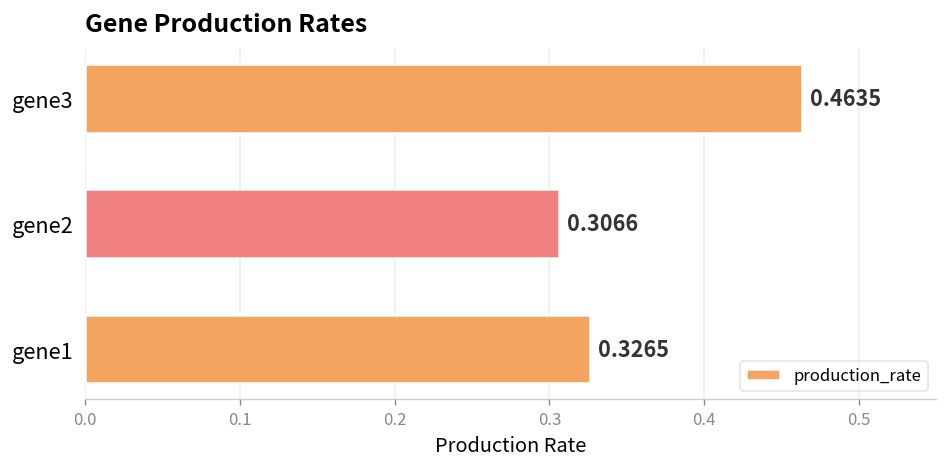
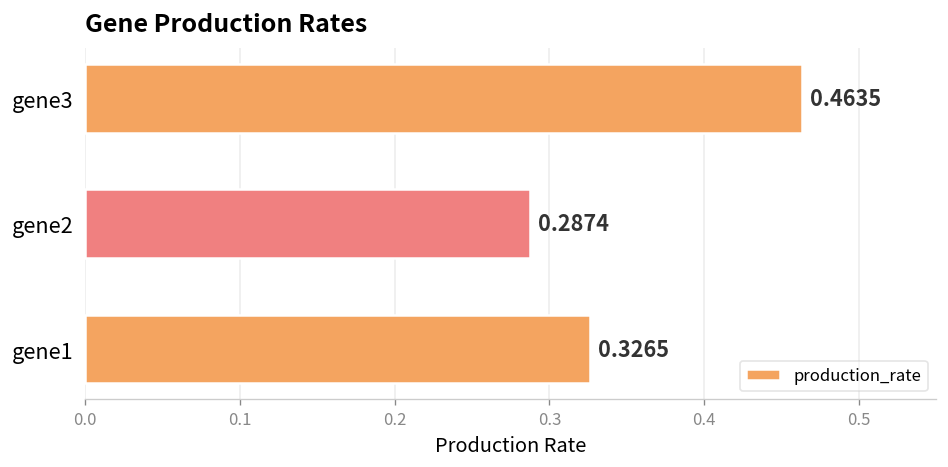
gene2: 0.3066 -> 0.2874
